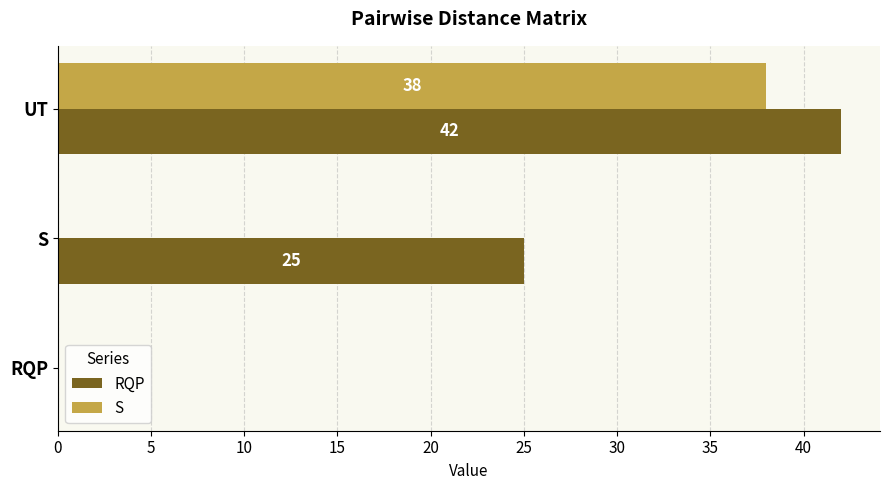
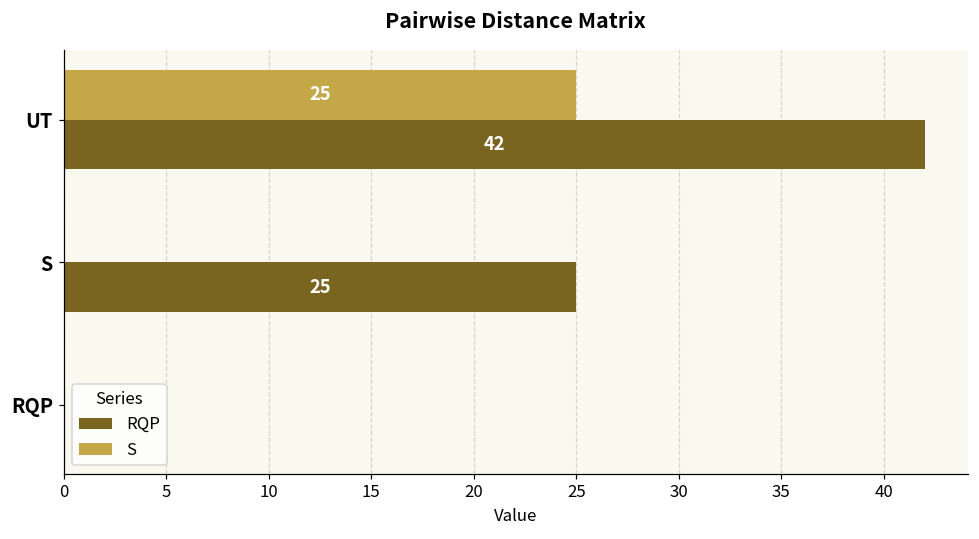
S, UT: 38 -> 25
